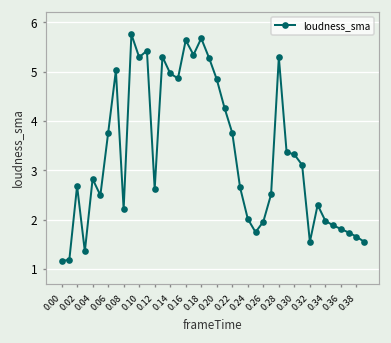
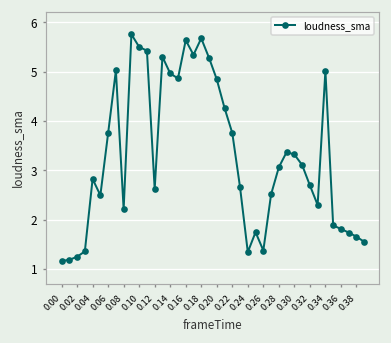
0.02: 2.7 -> 1.2
0.10: 5.3 -> 5.5
0.24: 2.0 -> 1.3
0.26: 2.0 -> 1.4
0.28: 5.3 -> 3.1
0.32: 1.6 -> 2.7
0.34: 2.0 -> 5.0
